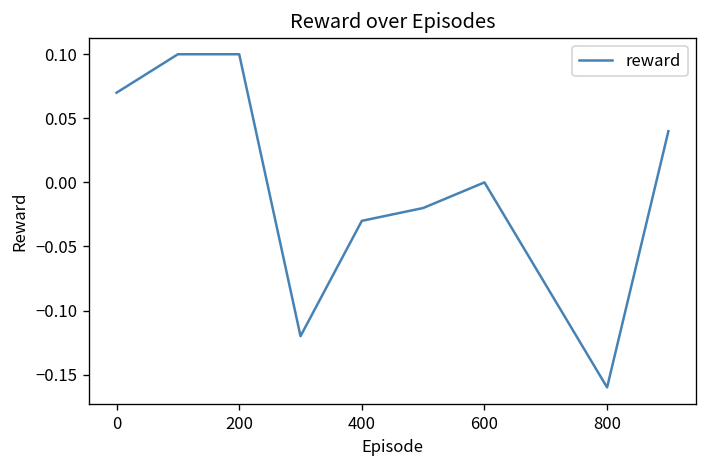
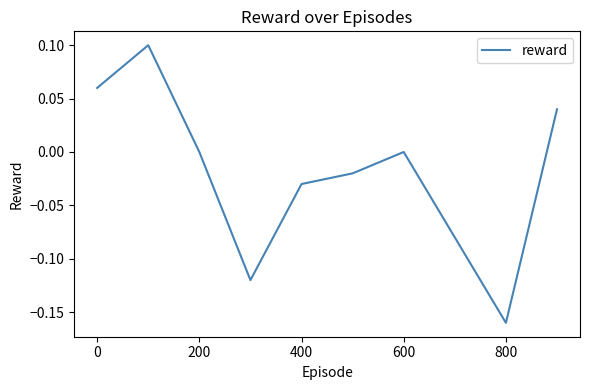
0: 0.07 -> 0.06
200: 0.1 -> 0.0
